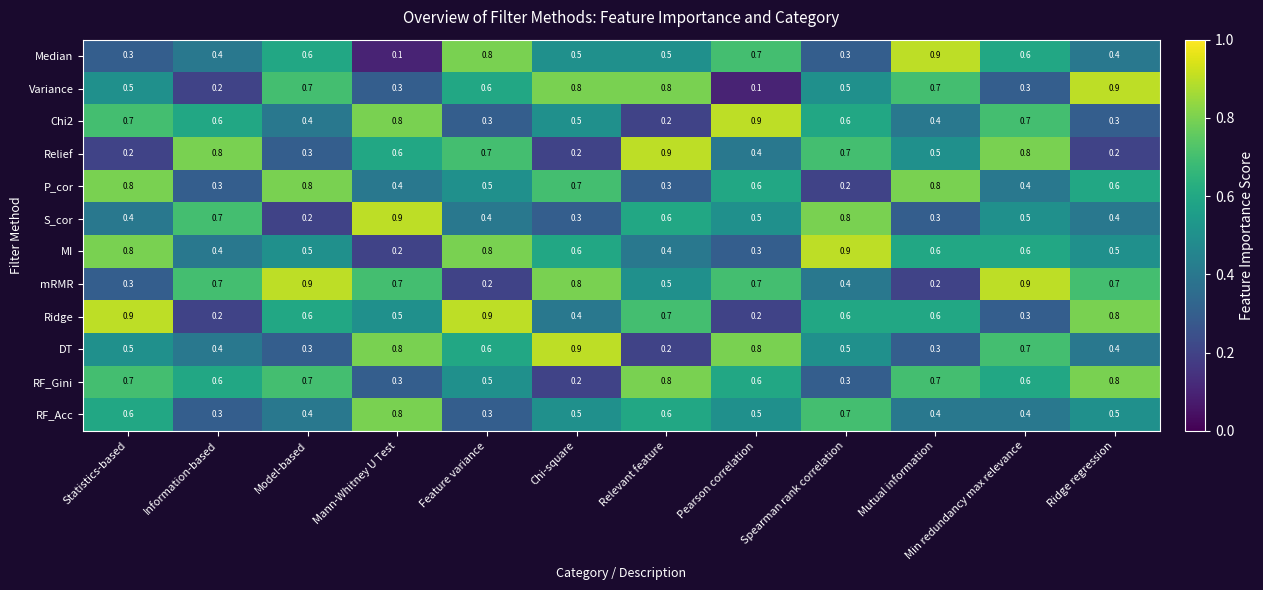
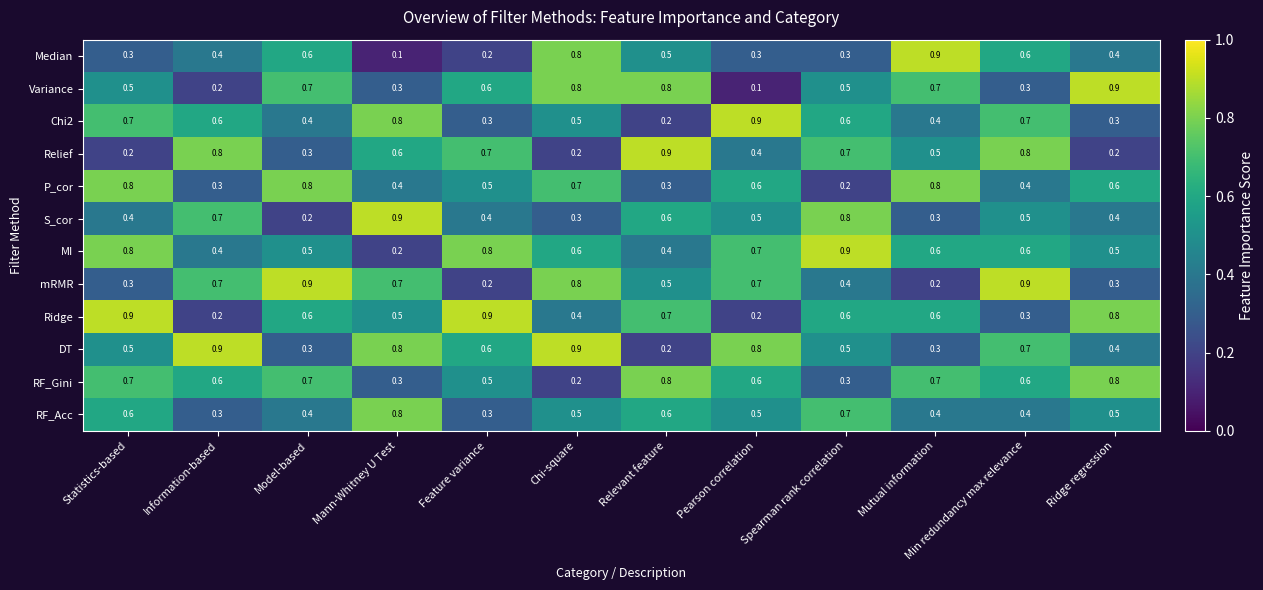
Median, Feature variance: 0.8 -> 0.2
Median, Chi-square: 0.5 -> 0.8
Median, Pearson correlation: 0.7 -> 0.3
MI, Pearson correlation: 0.3 -> 0.7
mRMR, Ridge regression: 0.7 -> 0.3
DT, Information-based: 0.4 -> 0.9
